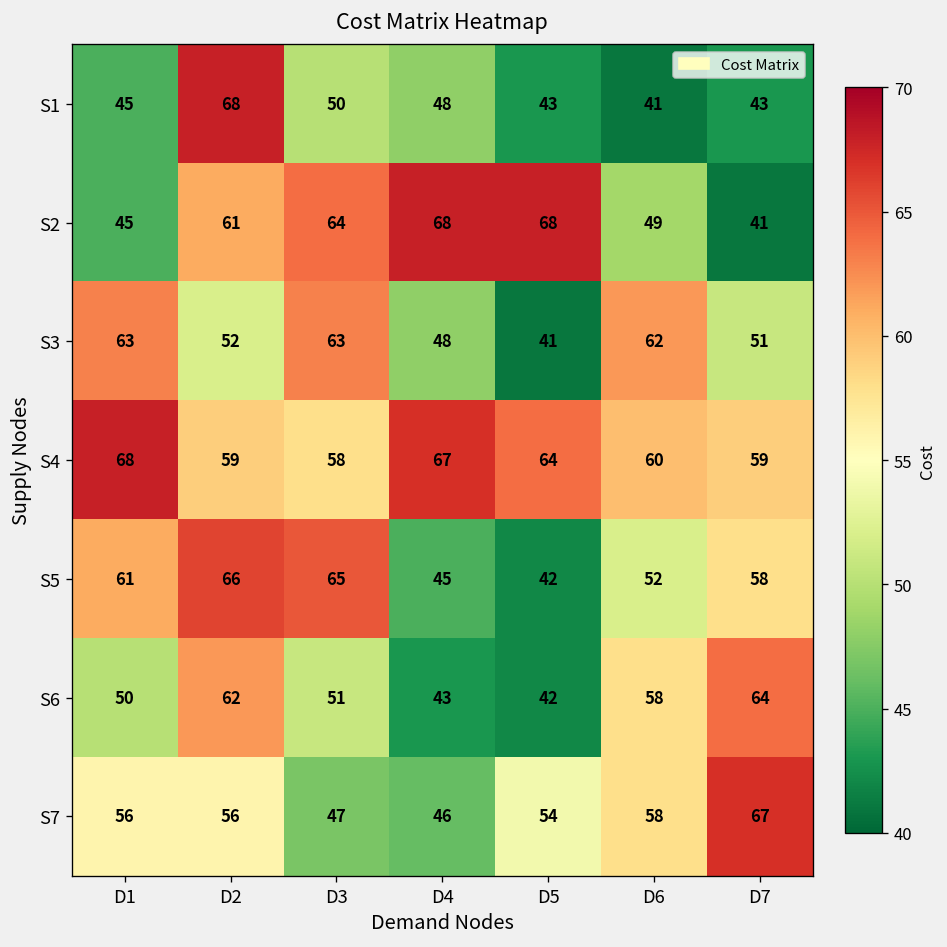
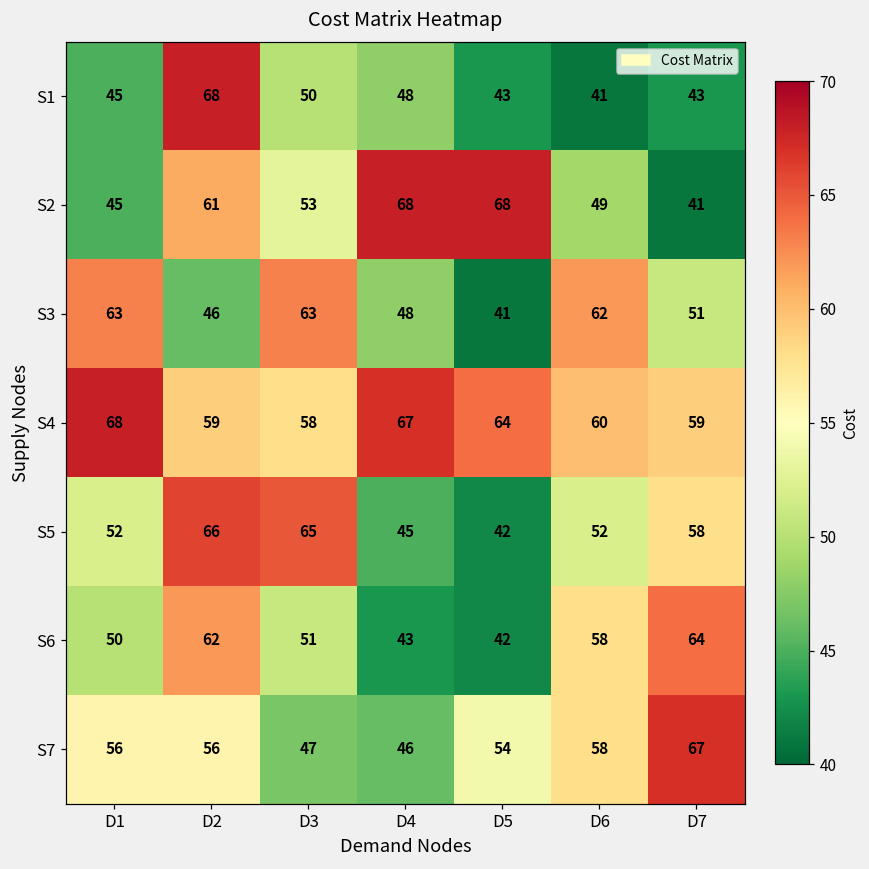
S2, D3: 64 -> 53
S3, D2: 52 -> 46
S5, D1: 61 -> 52
